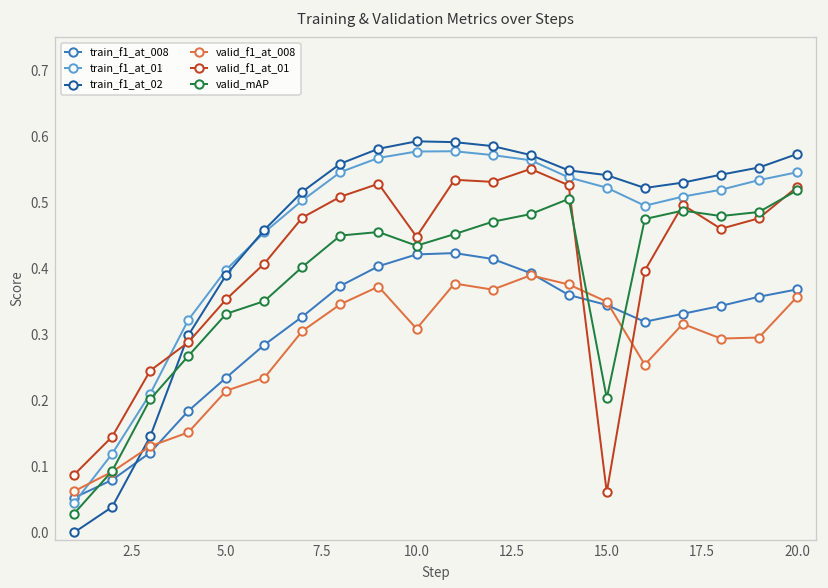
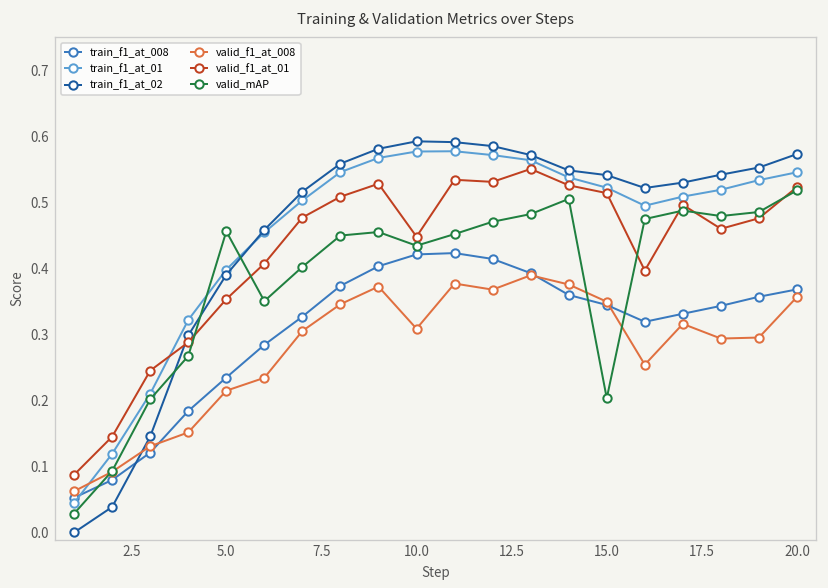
valid_mAP, 5.0: 0.33 -> 0.46
valid_f1_at_01, 15.0: 0.06 -> 0.51
